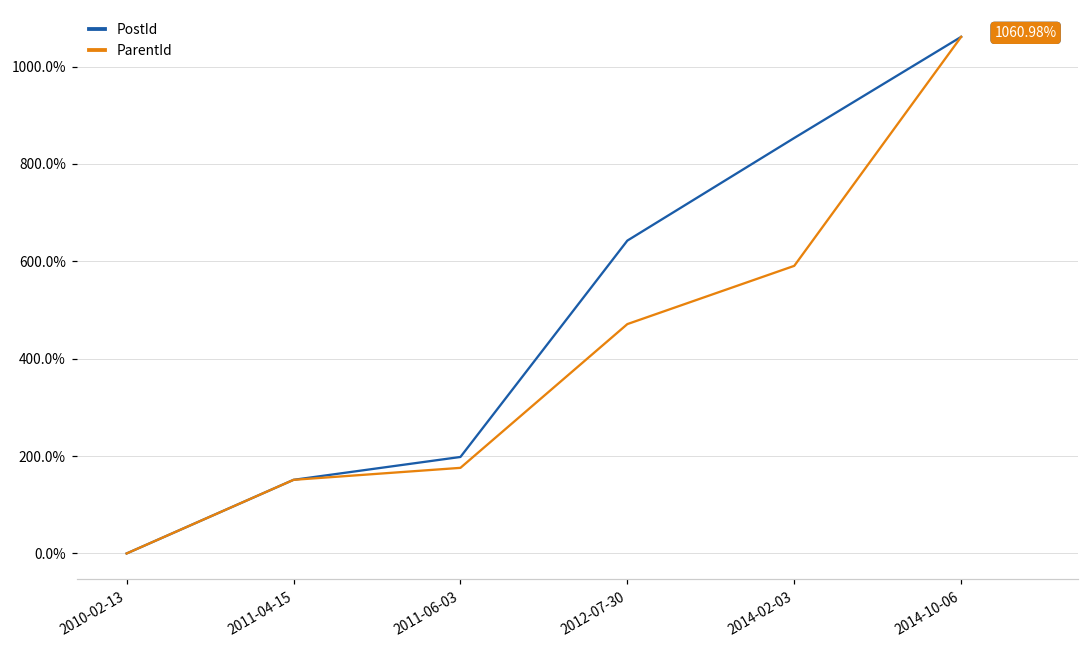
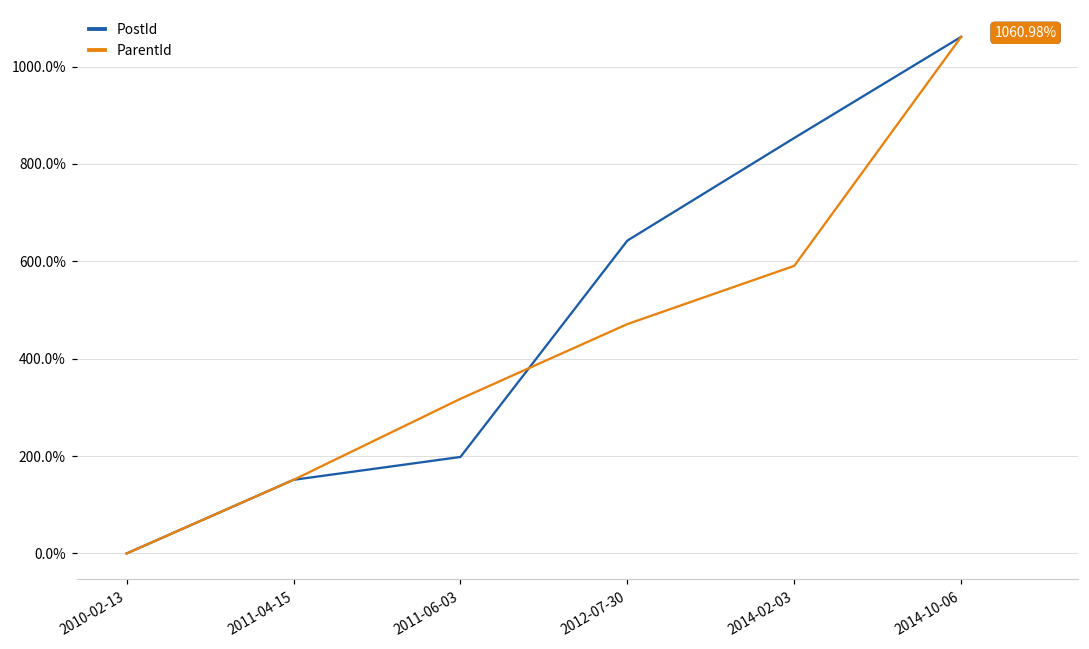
ParentId, 2011-06-03: 180% -> 320%
